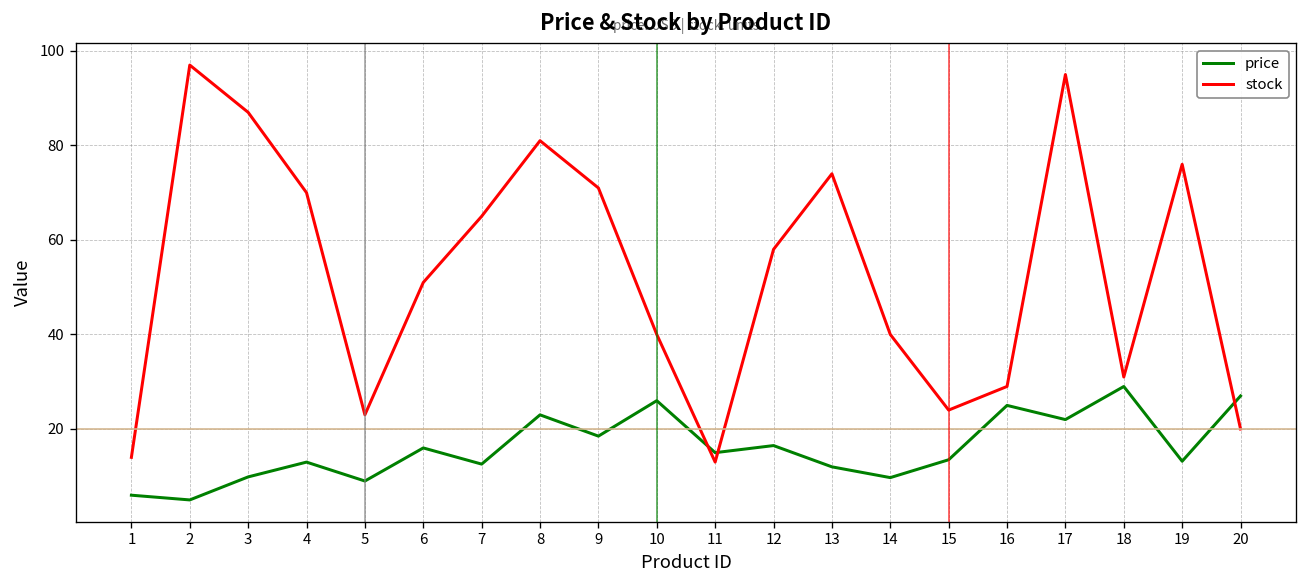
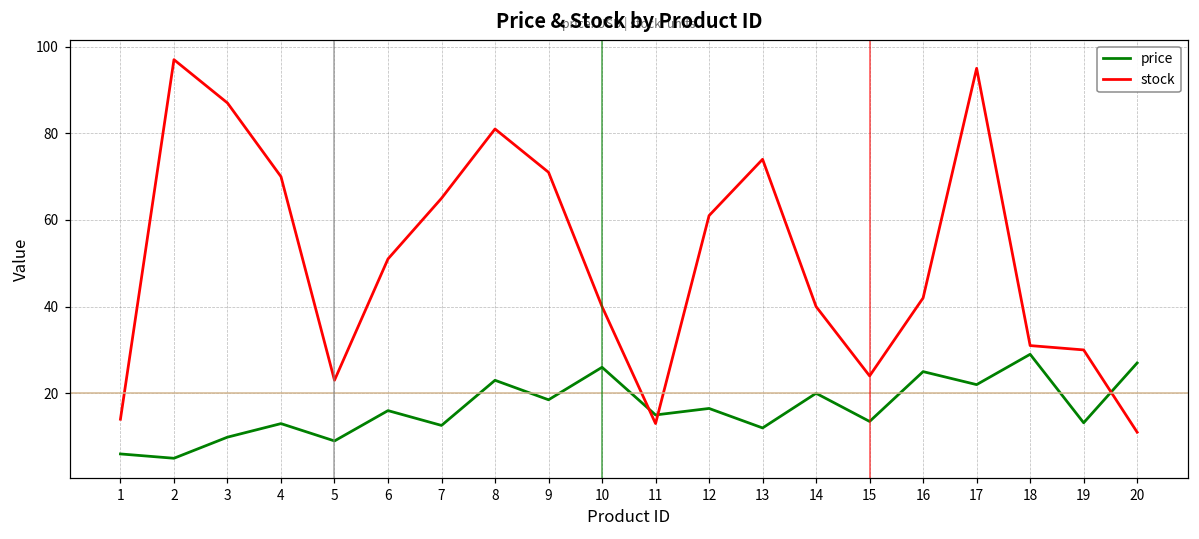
stock, 12: 58 -> 61
price, 14: 10 -> 20
stock, 16: 29 -> 42
stock, 19: 76 -> 30
stock, 20: 20 -> 11
